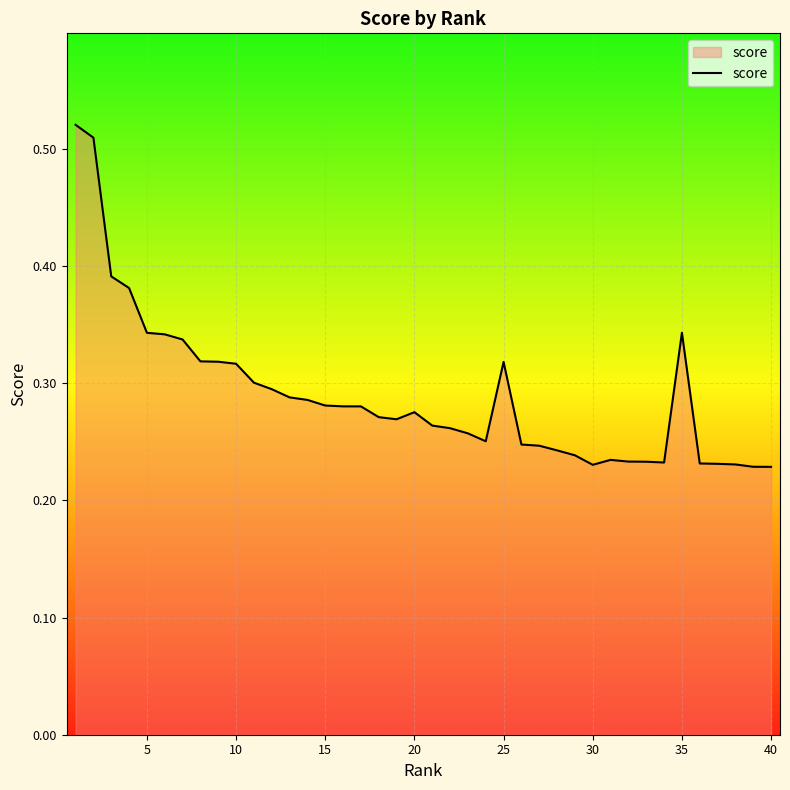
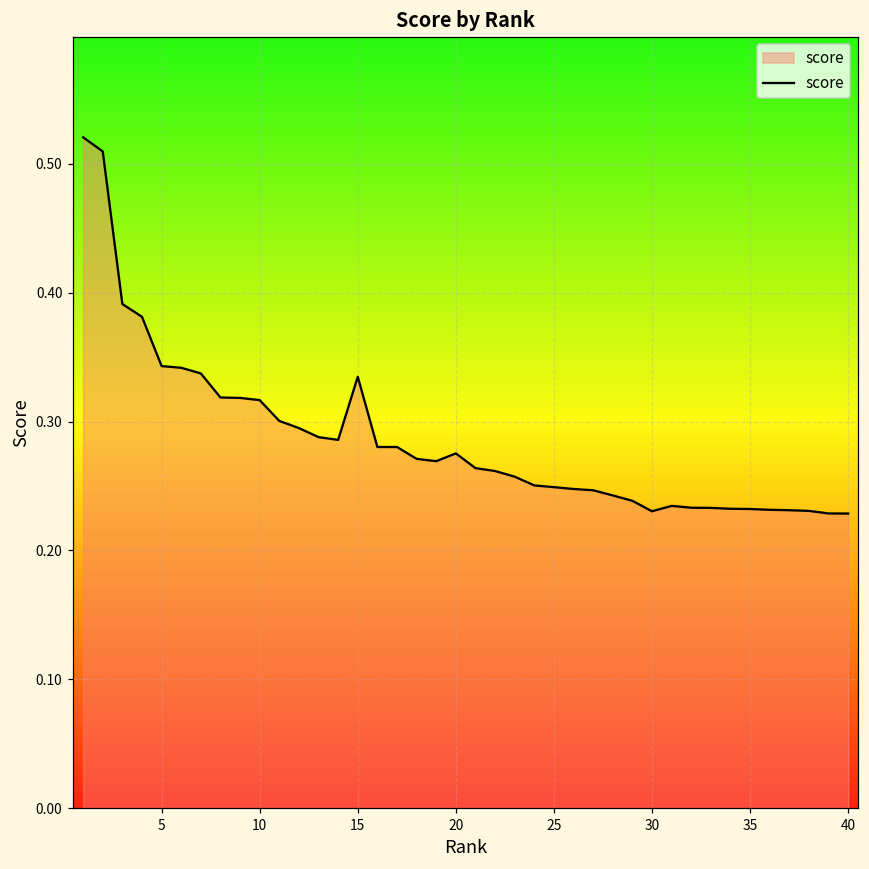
15: 0.281 -> 0.335
25: 0.318 -> 0.249
35: 0.343 -> 0.232
